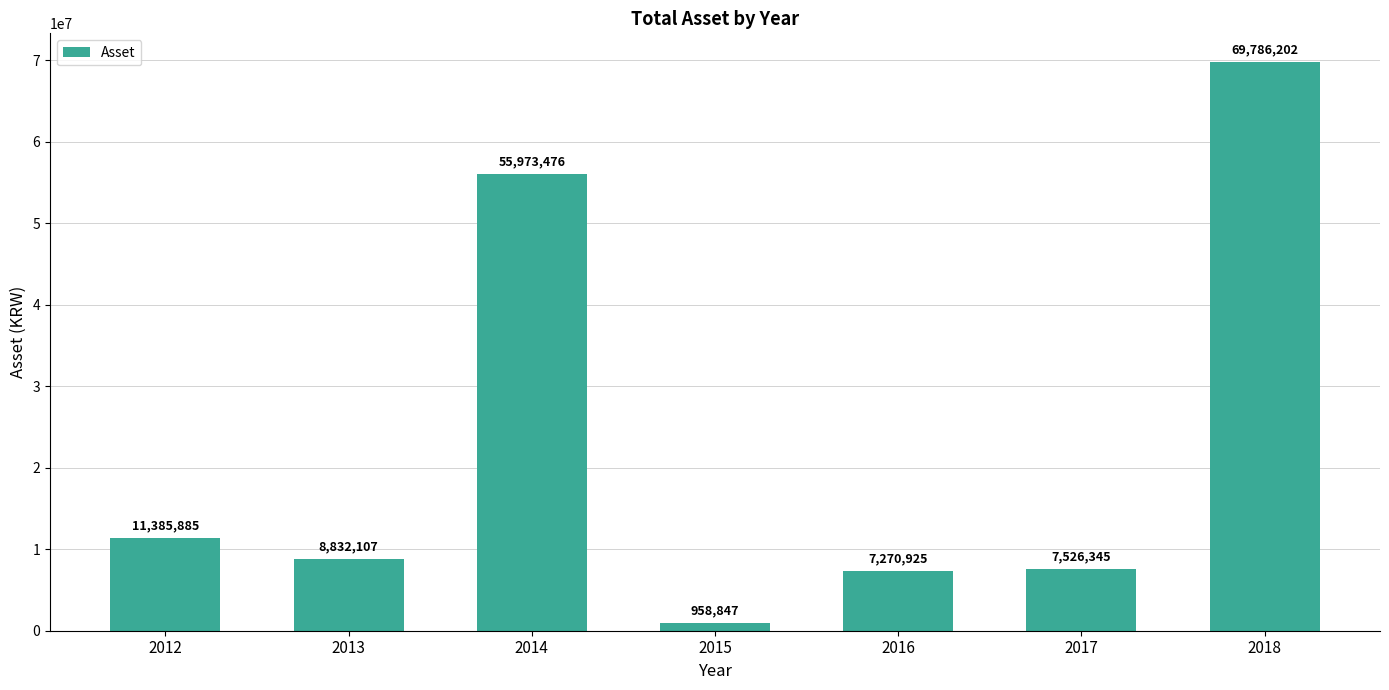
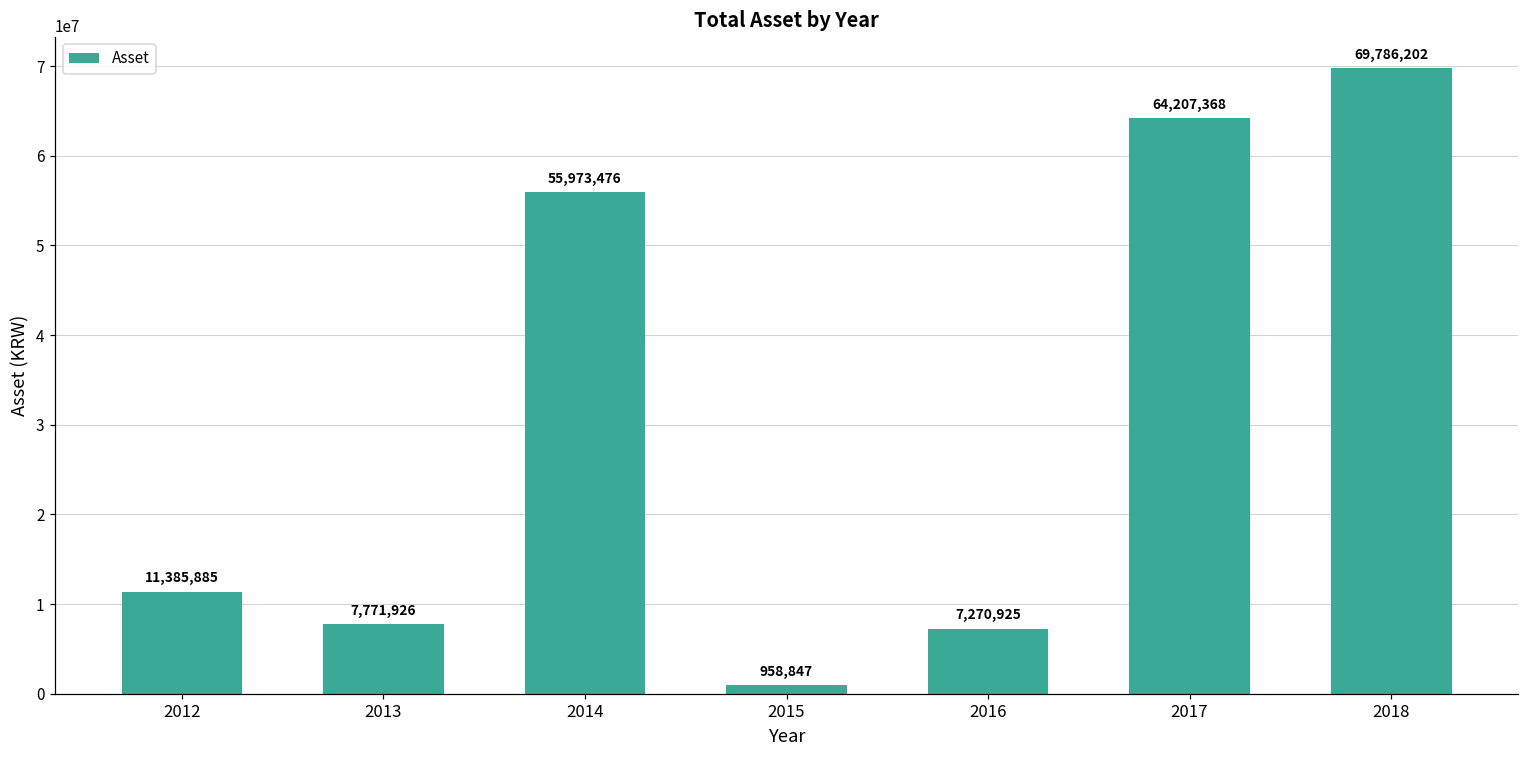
2013: 8,832,107 -> 7,771,926
2017: 7,526,345 -> 64,207,368
